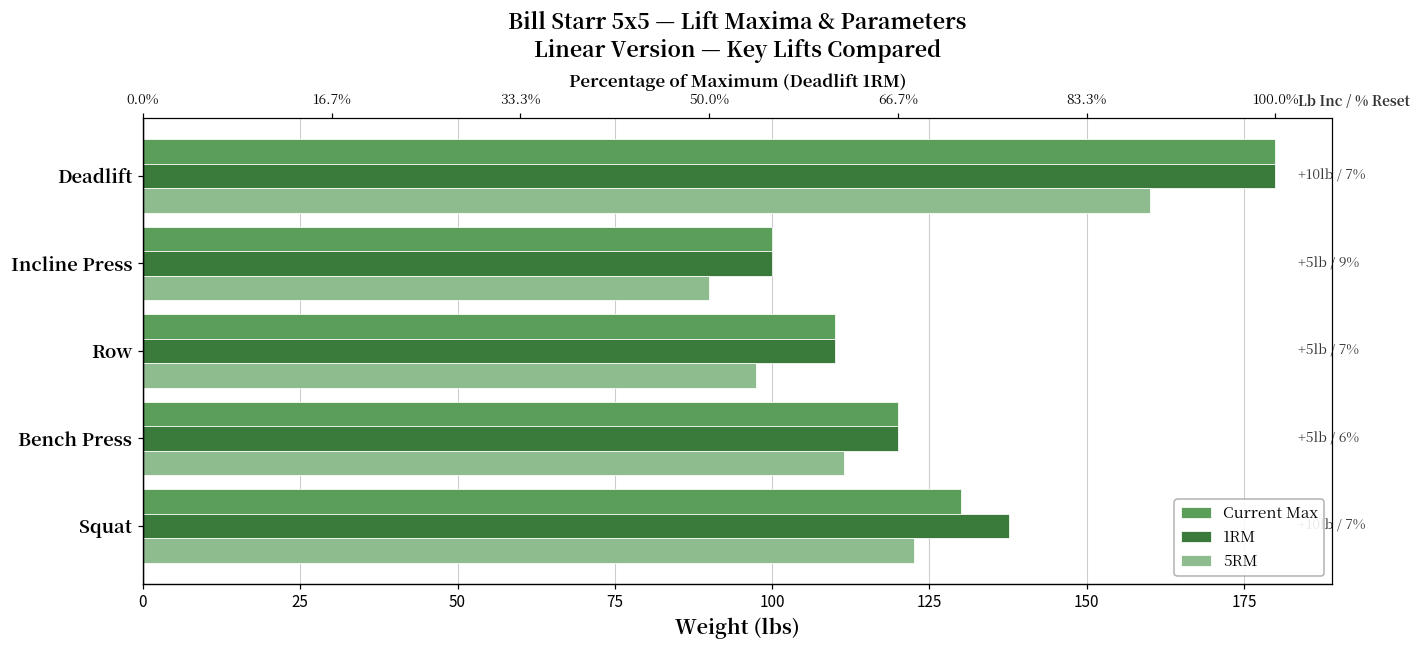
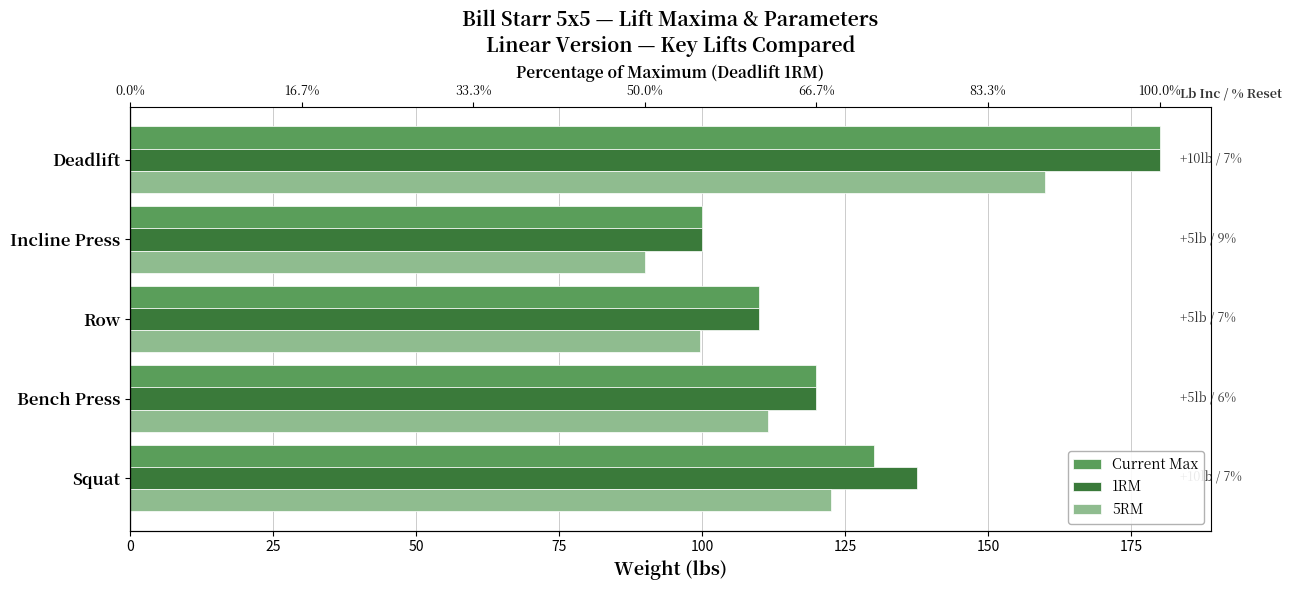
5RM, Row: 98 -> 100
